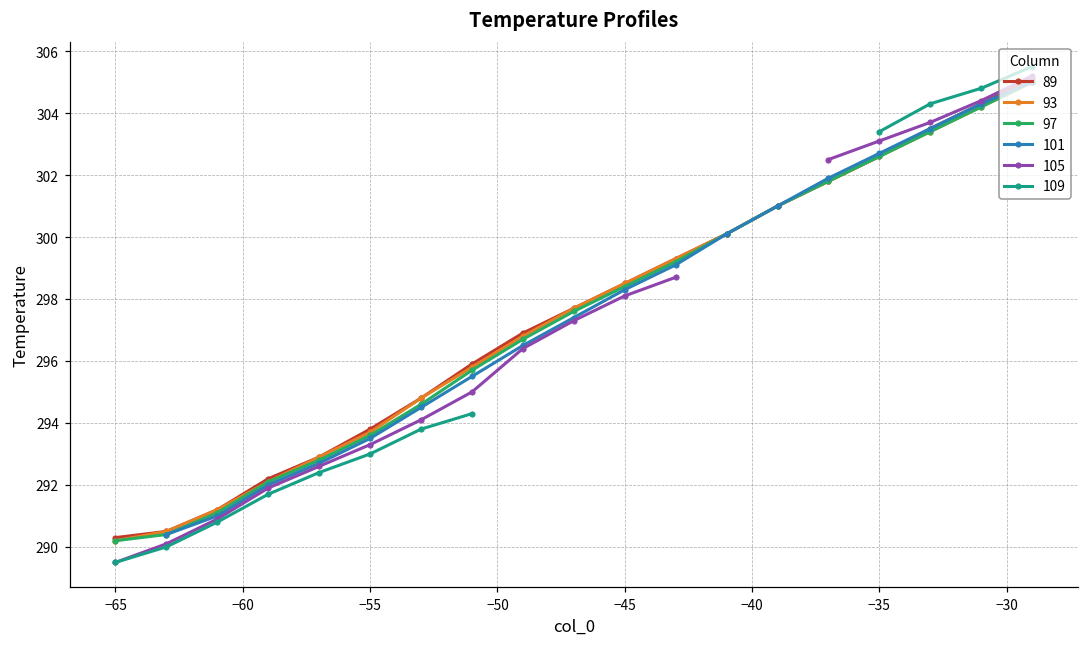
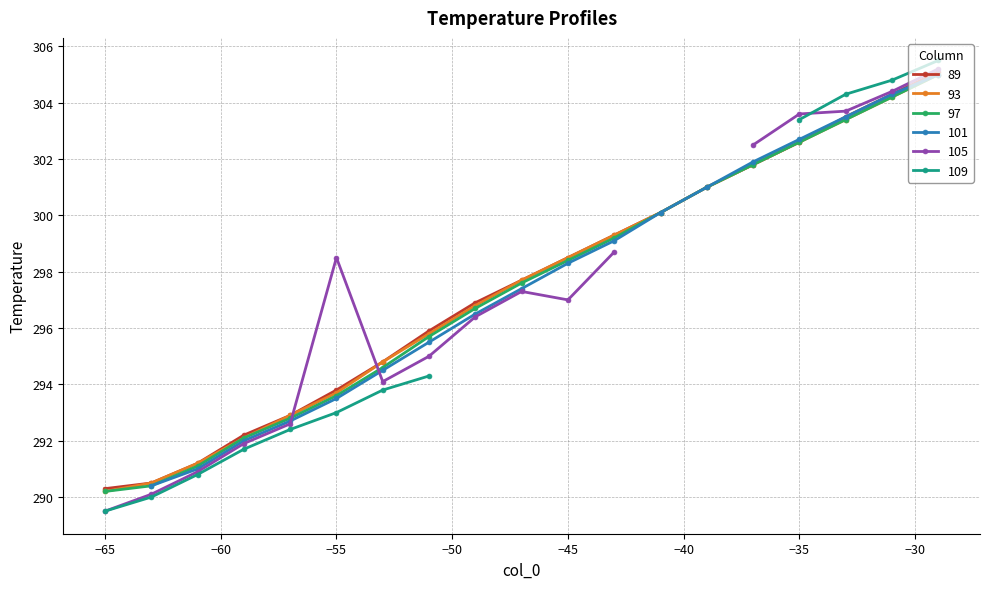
105, −55: 293.3 -> 298.5
105, −45: 298.1 -> 297.0
105, −35: 303.1 -> 303.6
